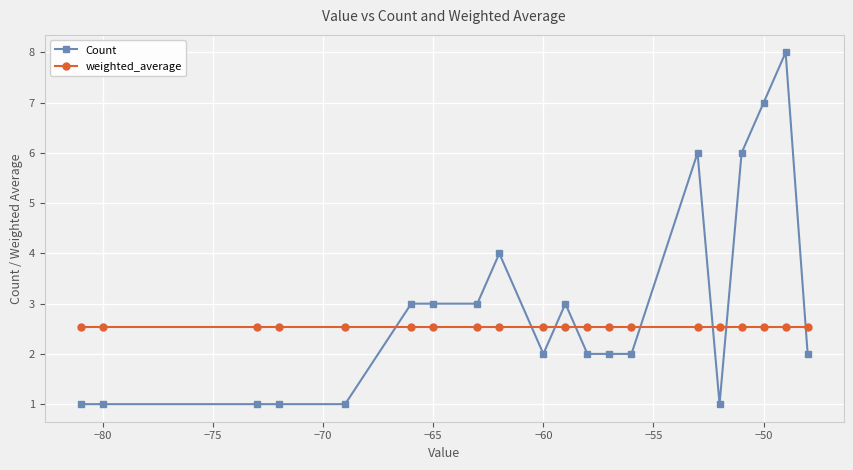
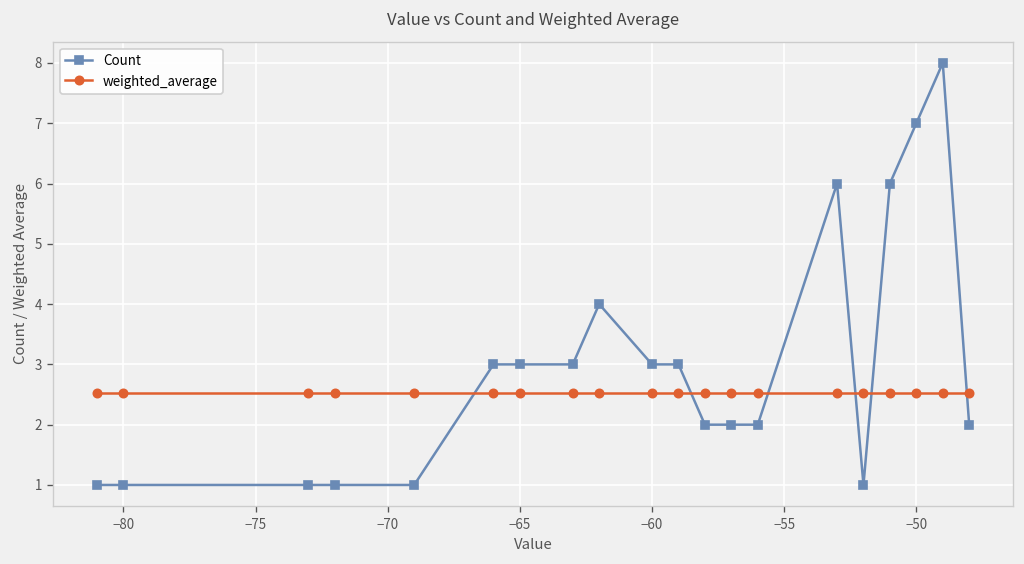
Count, −60: 2 -> 3
